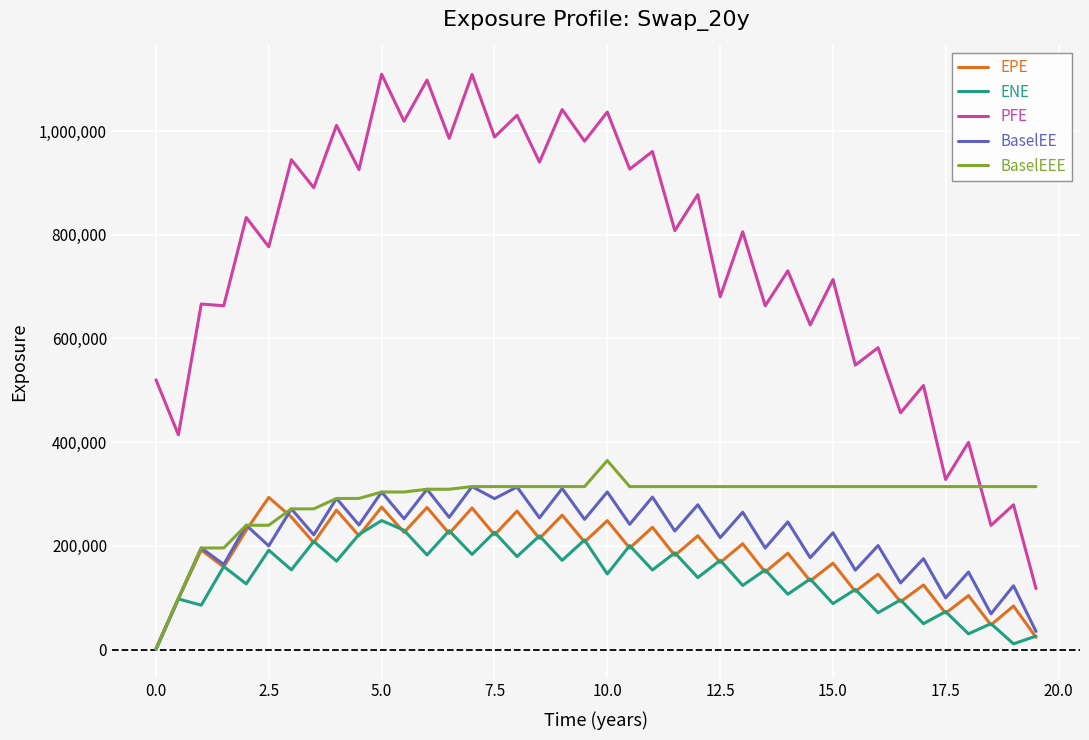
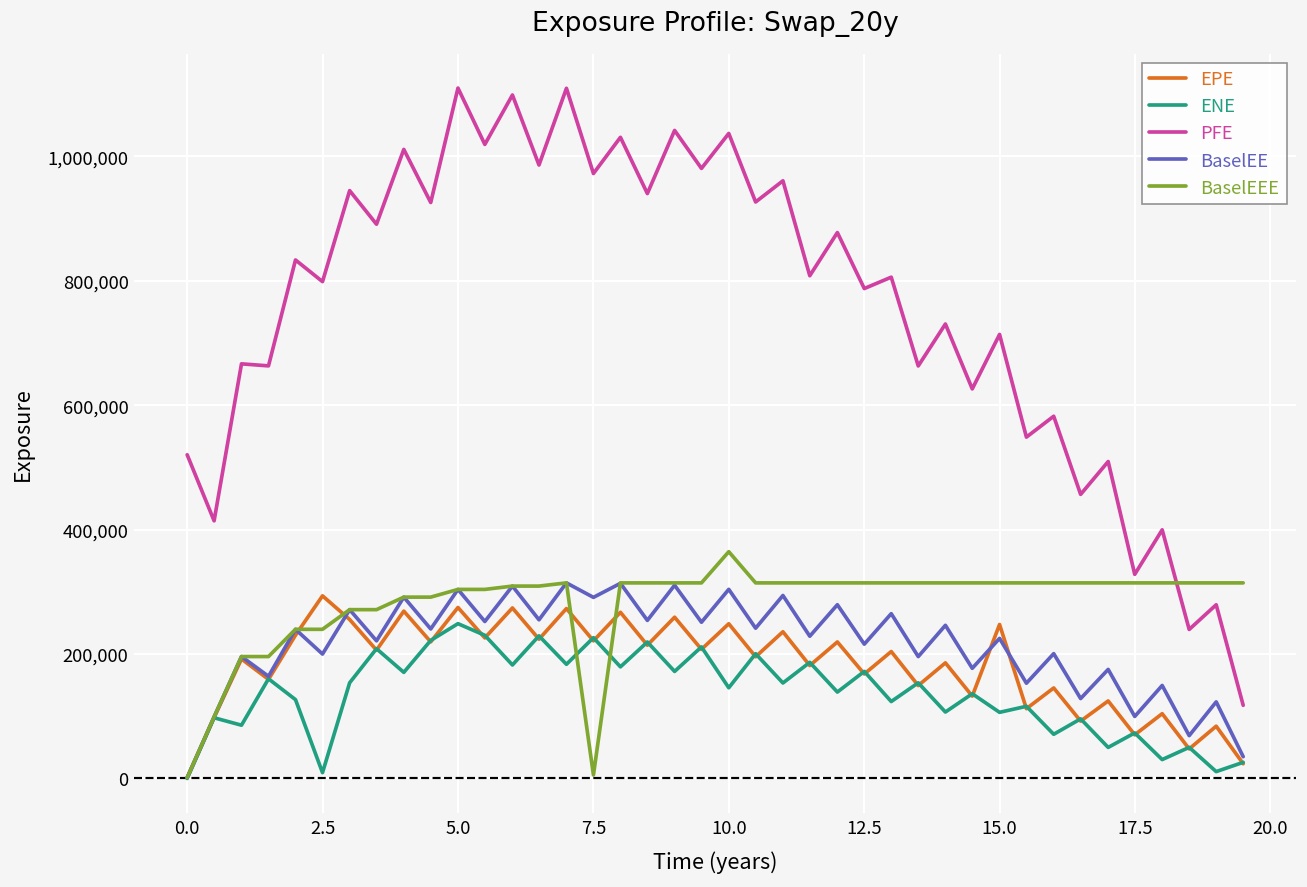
ENE, 2.5: 190,000 -> 10,000
PFE, 2.5: 780,000 -> 800,000
PFE, 7.5: 990,000 -> 970,000
BaselEEE, 7.5: 310,000 -> 10,000
PFE, 12.5: 680,000 -> 790,000
EPE, 15.0: 170,000 -> 250,000
ENE, 15.0: 90,000 -> 110,000
